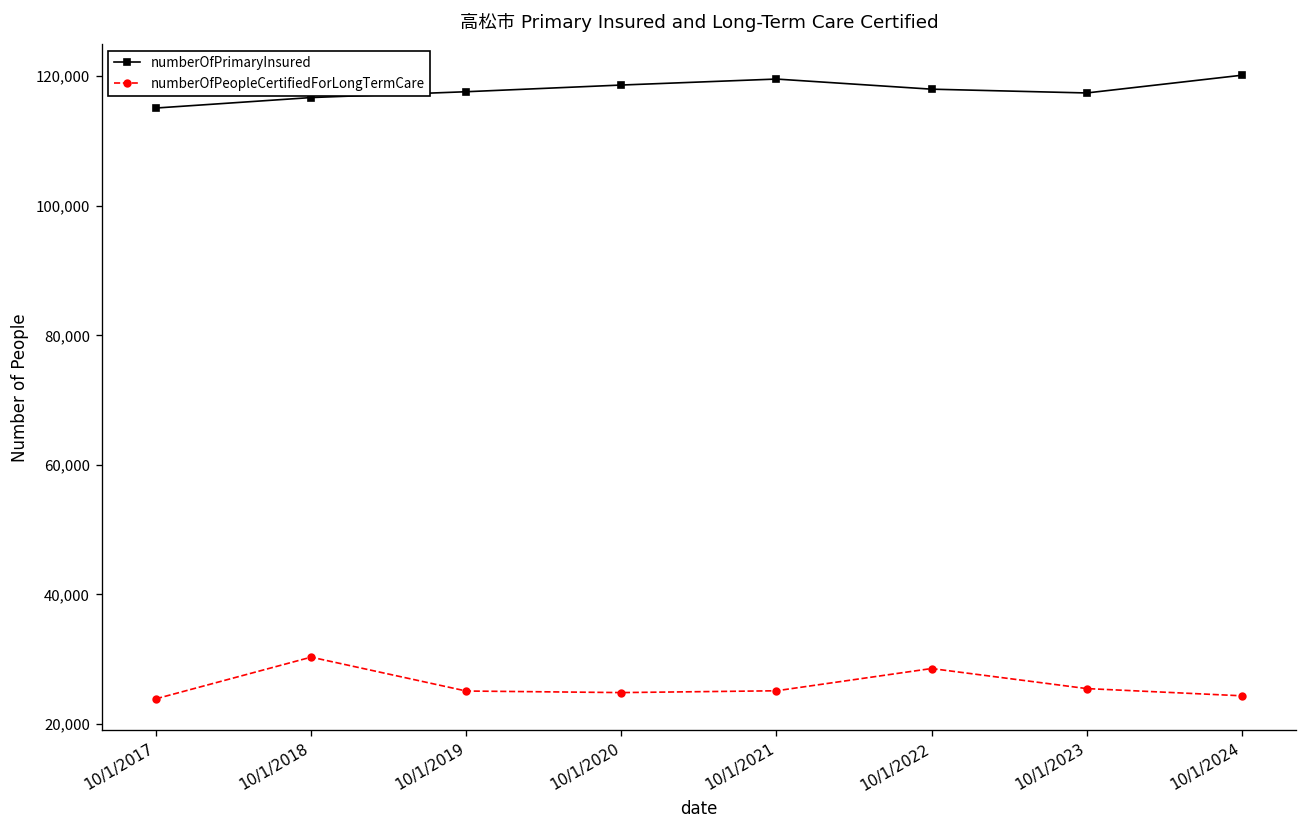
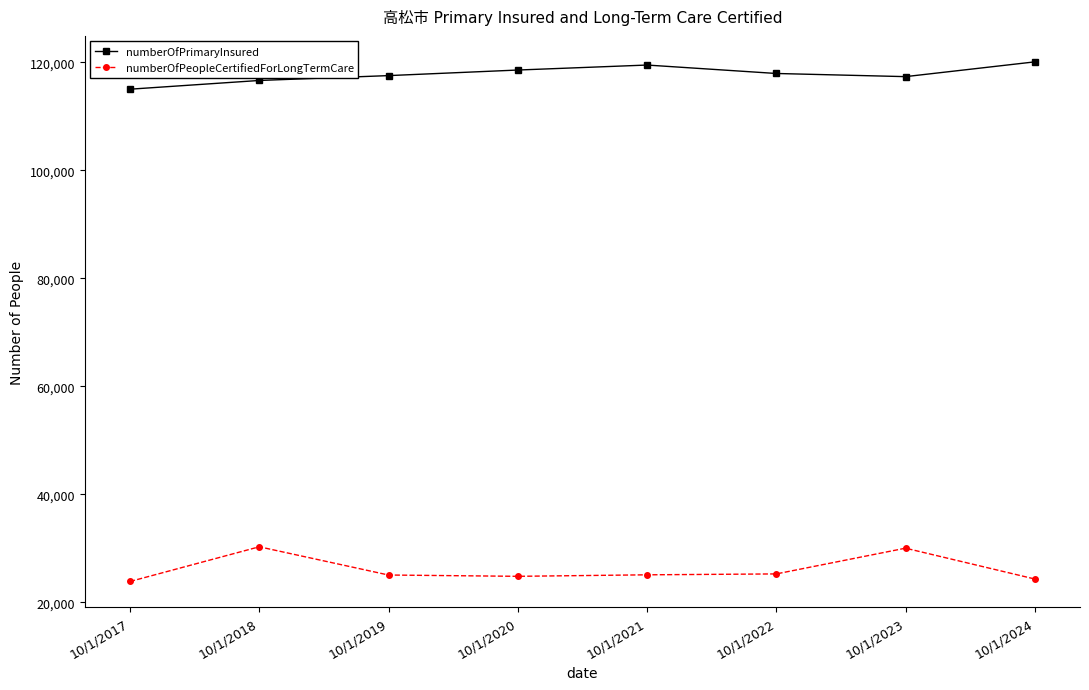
numberOfPeopleCertifiedForLongTermCare, 10/1/2022: 29,000 -> 25,000
numberOfPeopleCertifiedForLongTermCare, 10/1/2023: 25,000 -> 30,000
